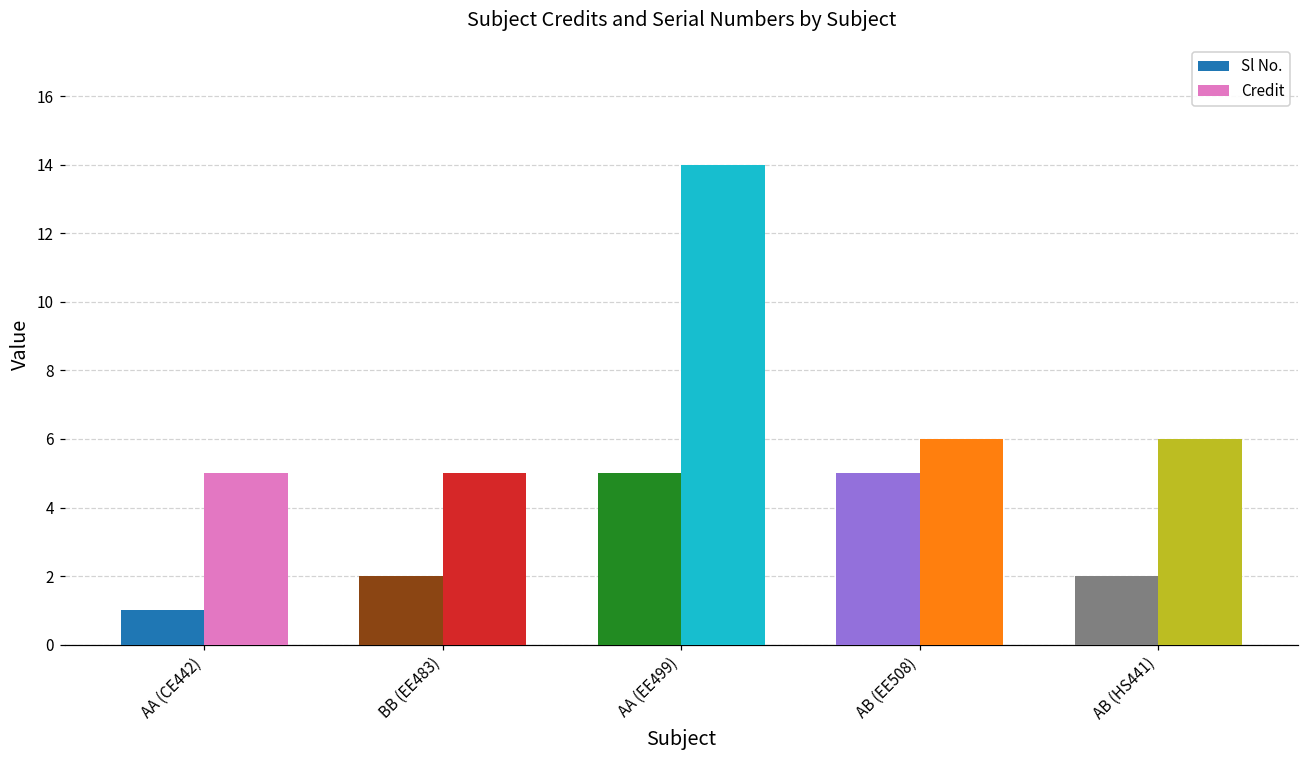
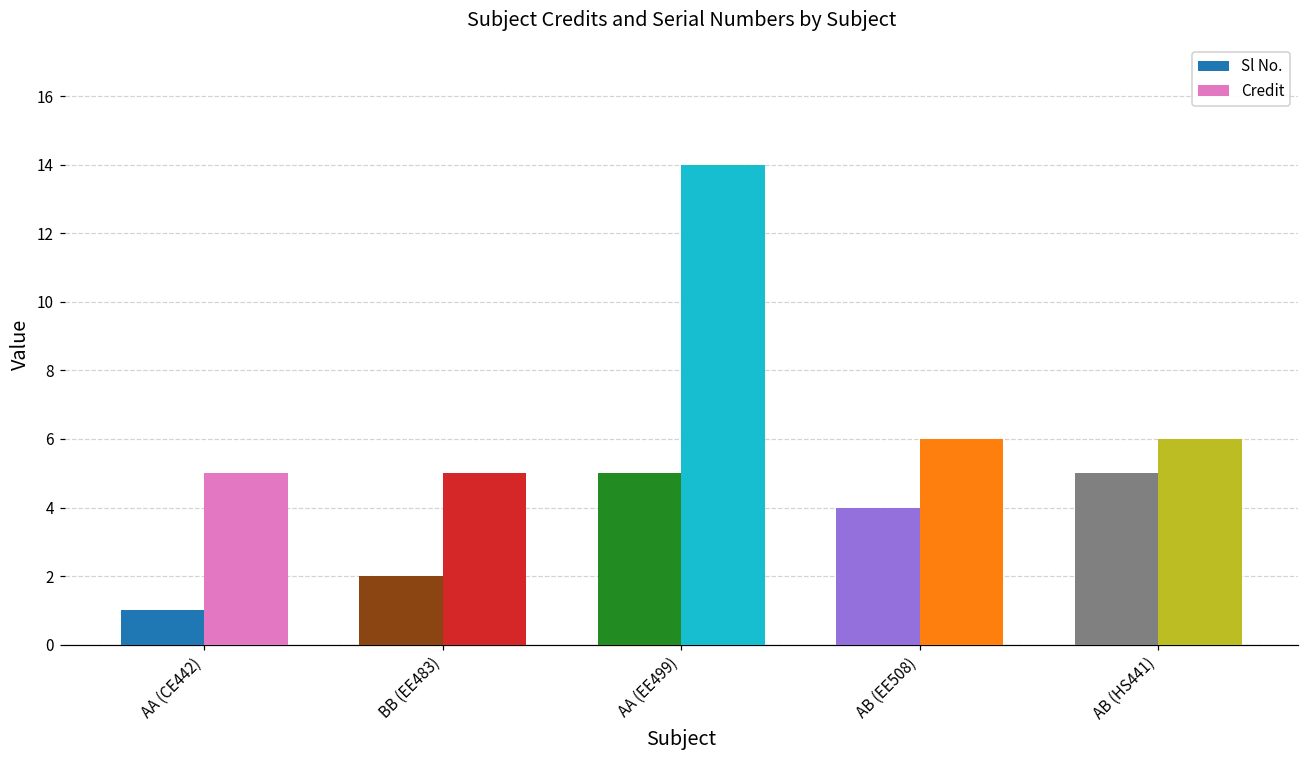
Sl No., AB (EE508): 5 -> 4
Sl No., AB (HS441): 2 -> 5
